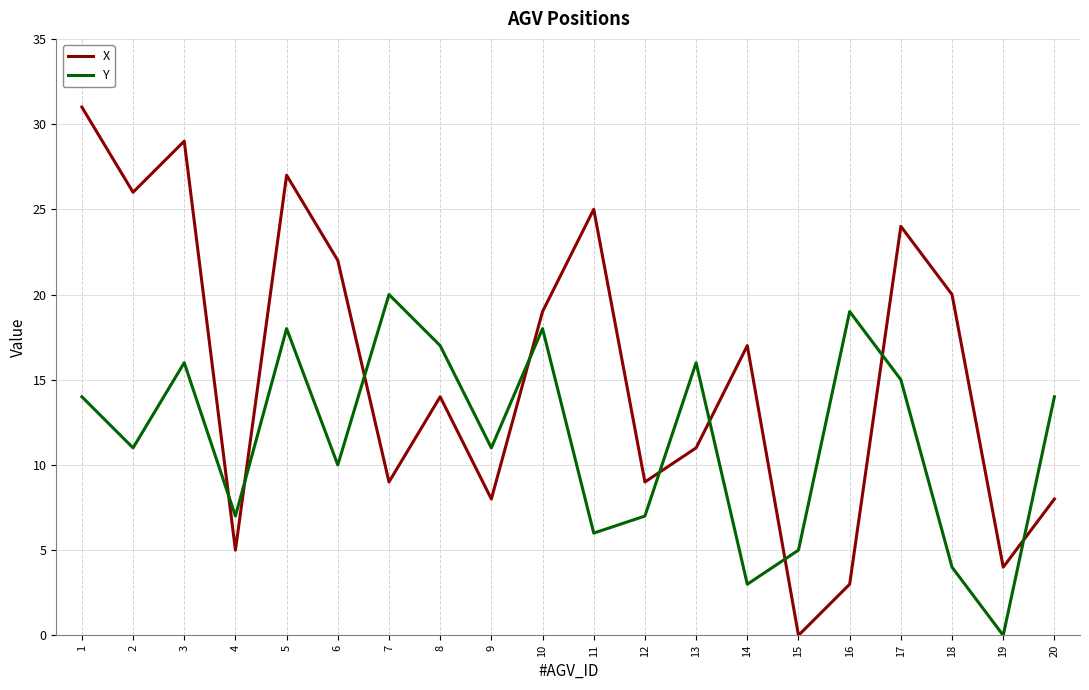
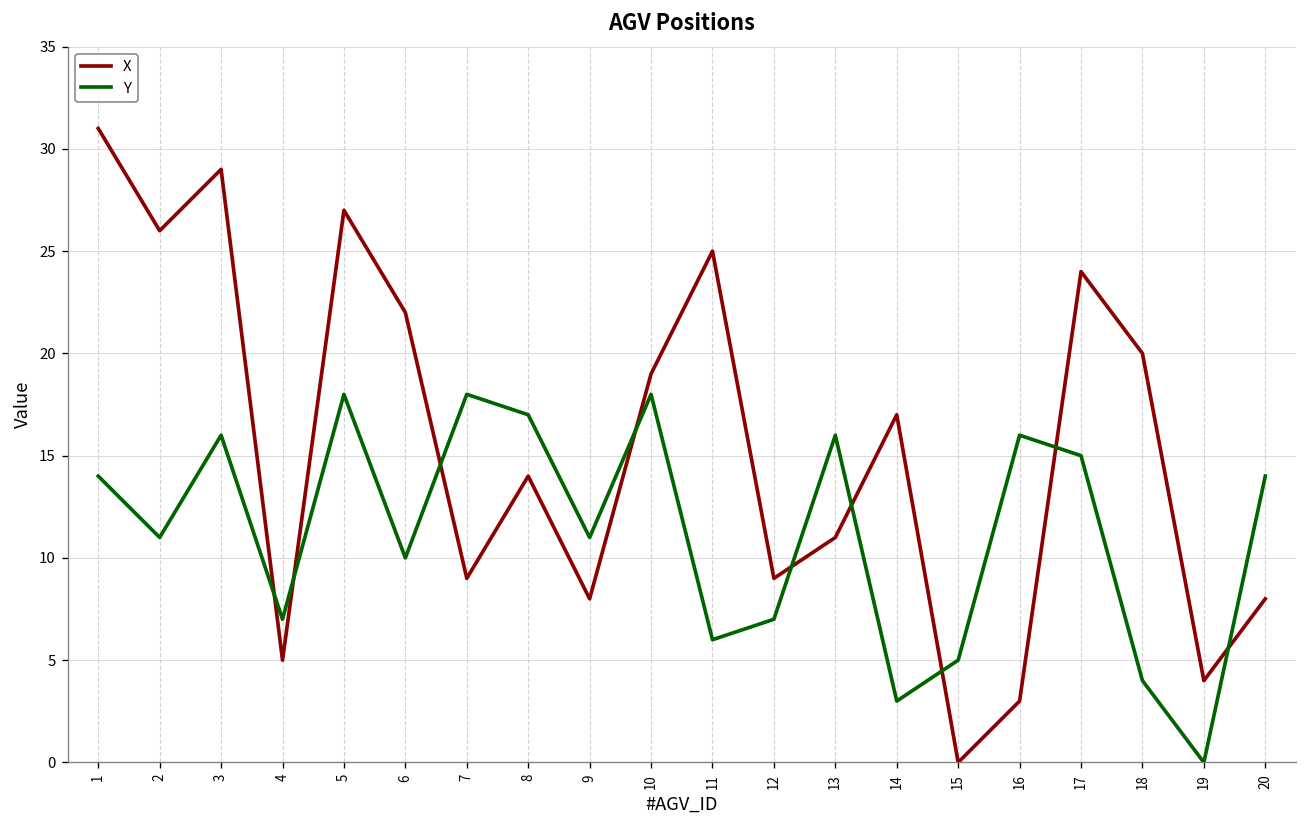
Y, 7: 20 -> 18
Y, 16: 19 -> 16
